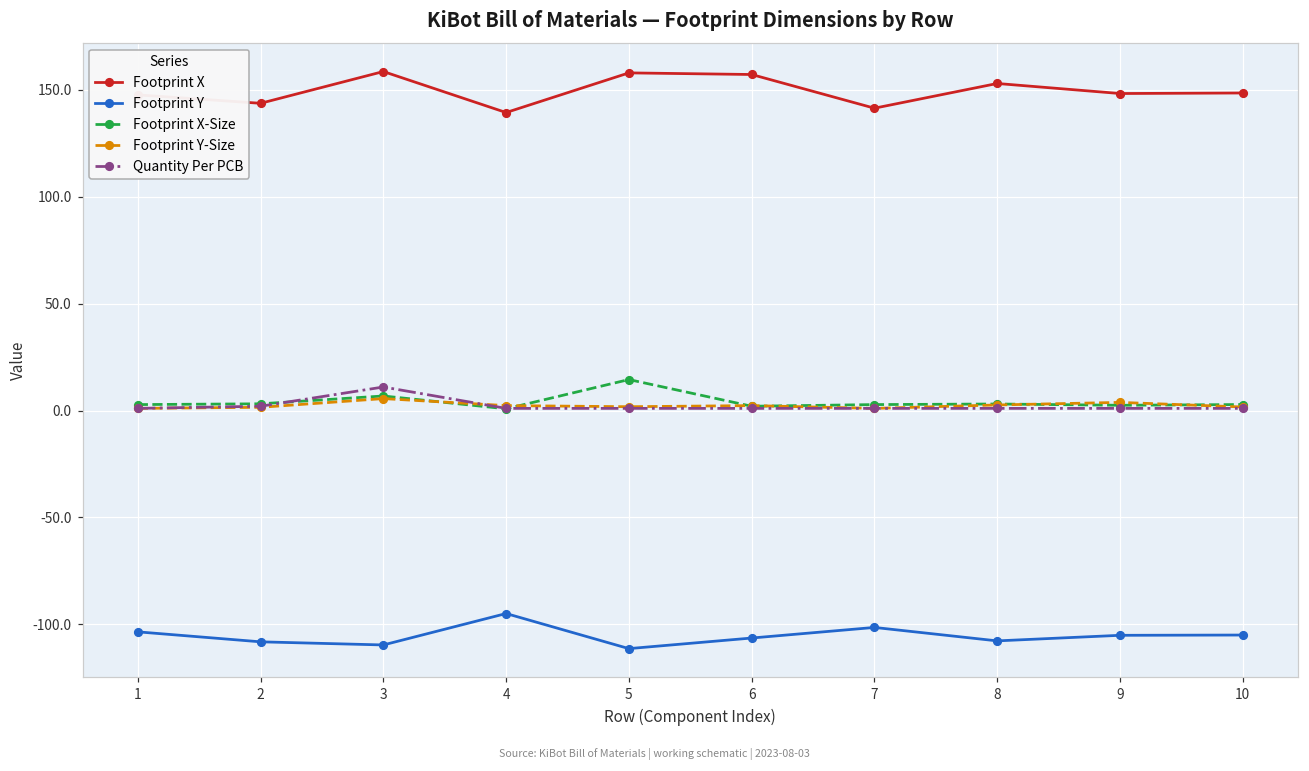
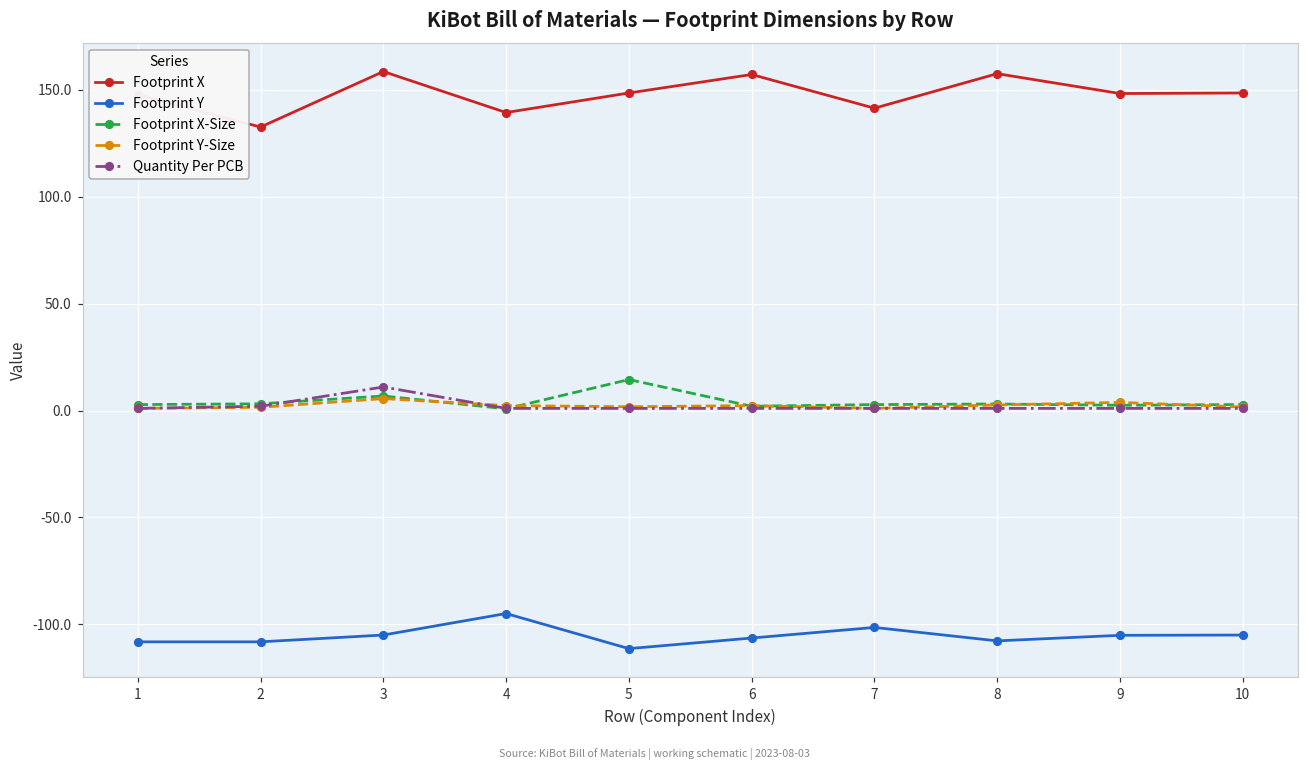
Footprint Y, 1: -104 -> -108
Footprint X, 2: 144 -> 133
Footprint Y, 3: -110 -> -105
Footprint X, 5: 158 -> 149
Footprint X, 8: 153 -> 158
